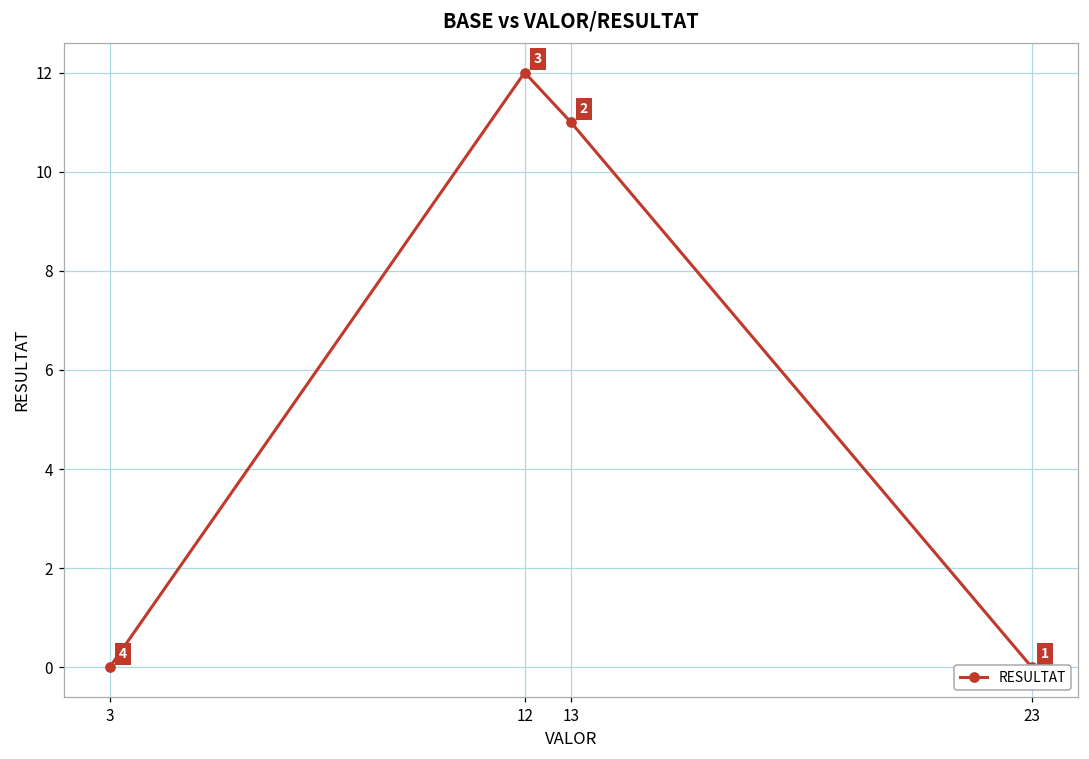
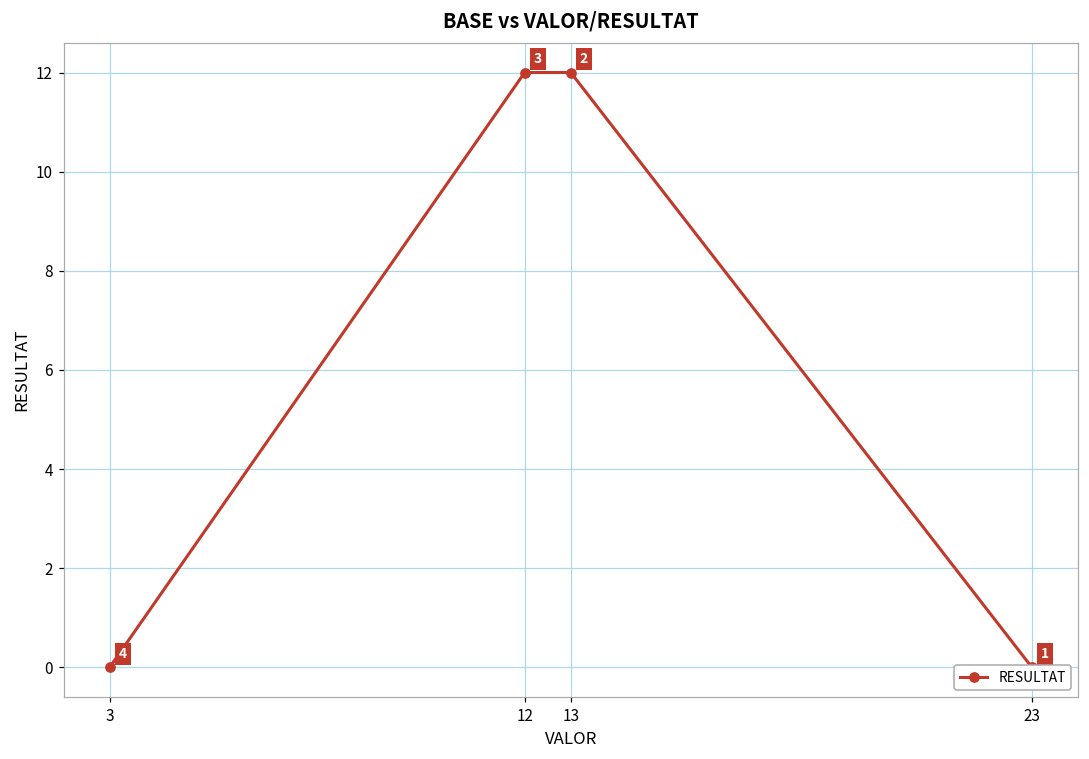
13: 11 -> 12
